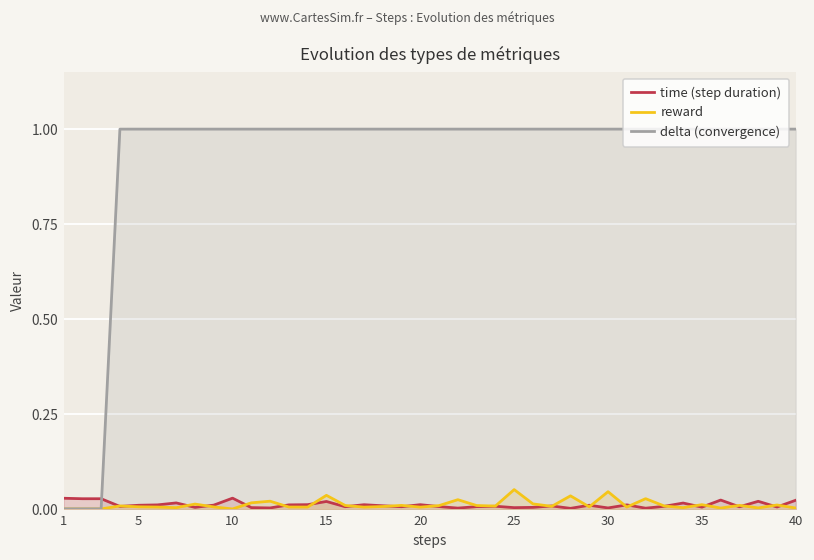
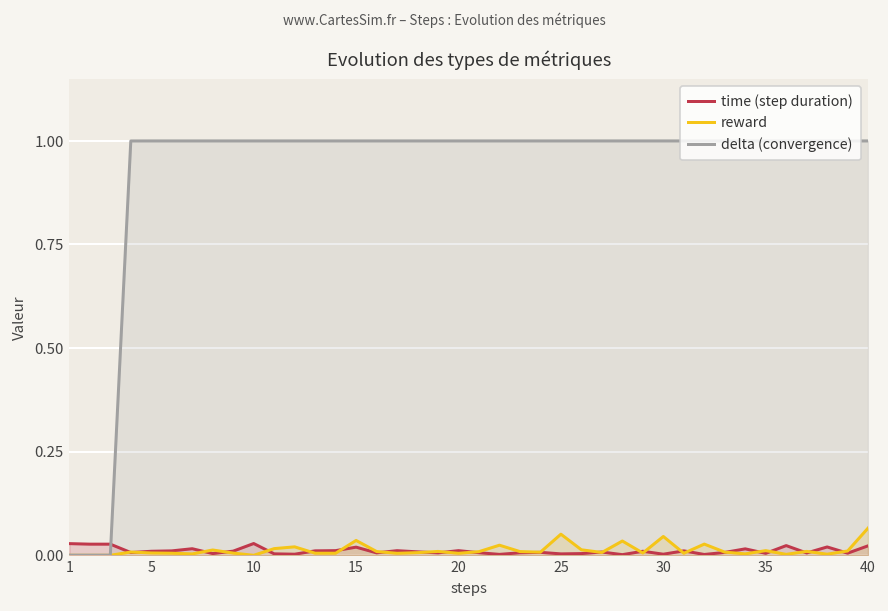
reward, 40: 0.00 -> 0.07
